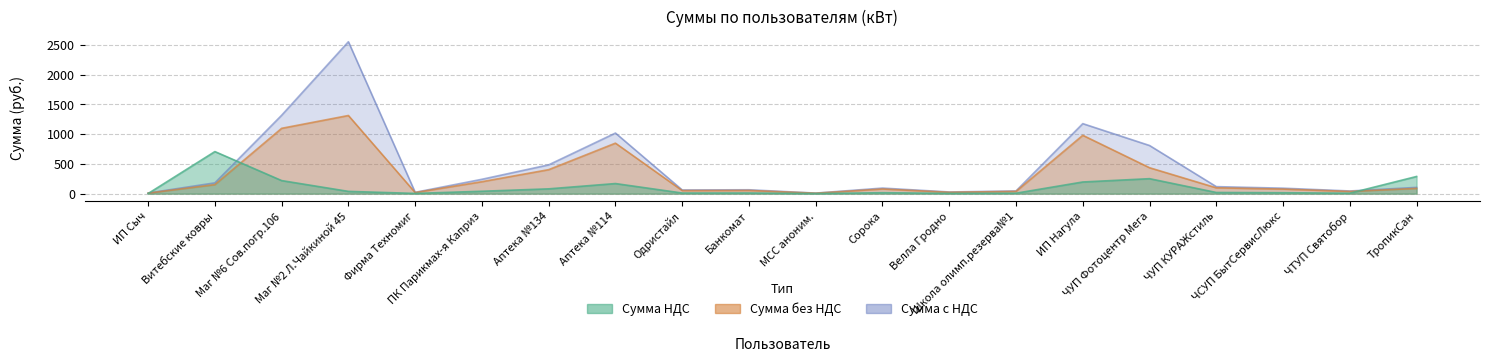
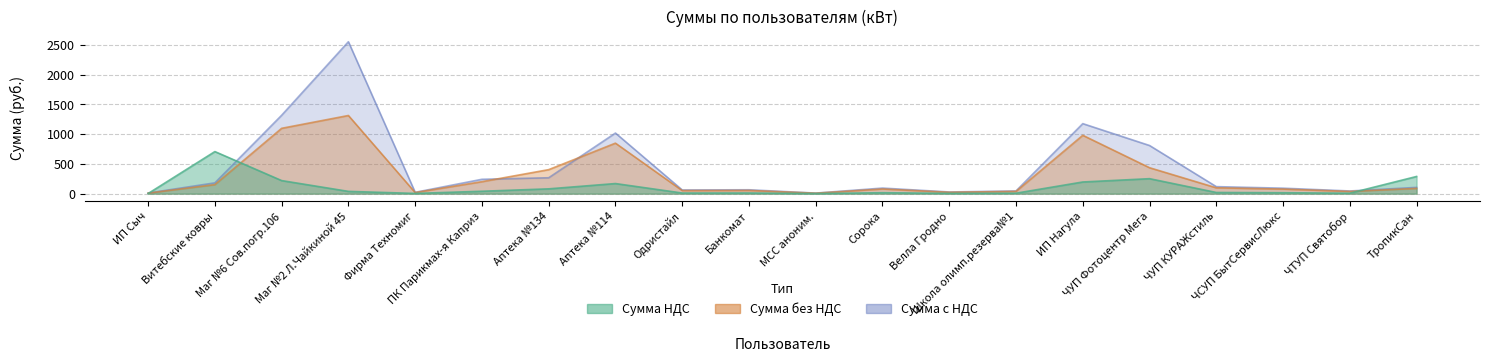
Сумма с НДС, Аптека №134: 500 -> 300
